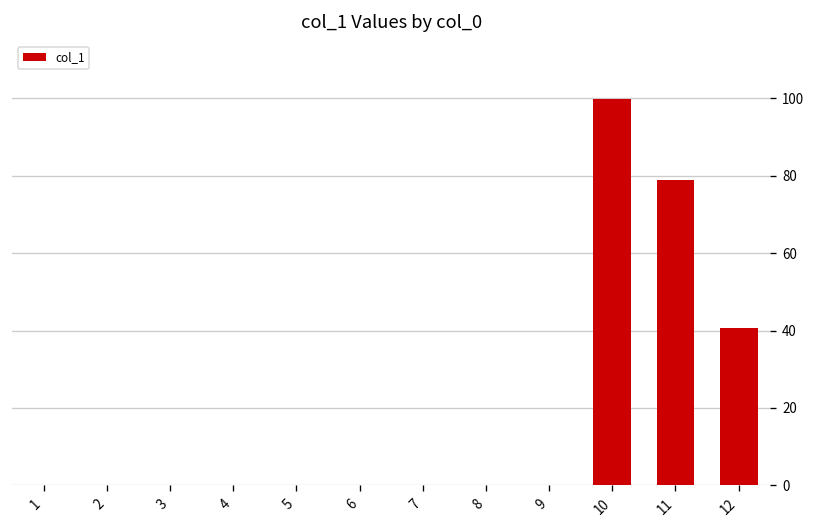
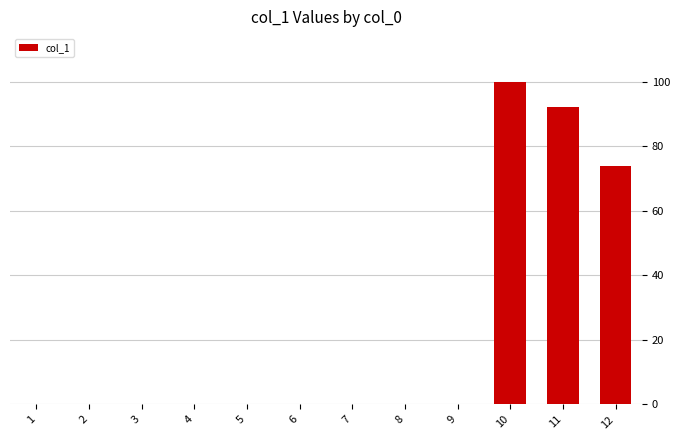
11: 79 -> 92
12: 41 -> 74
